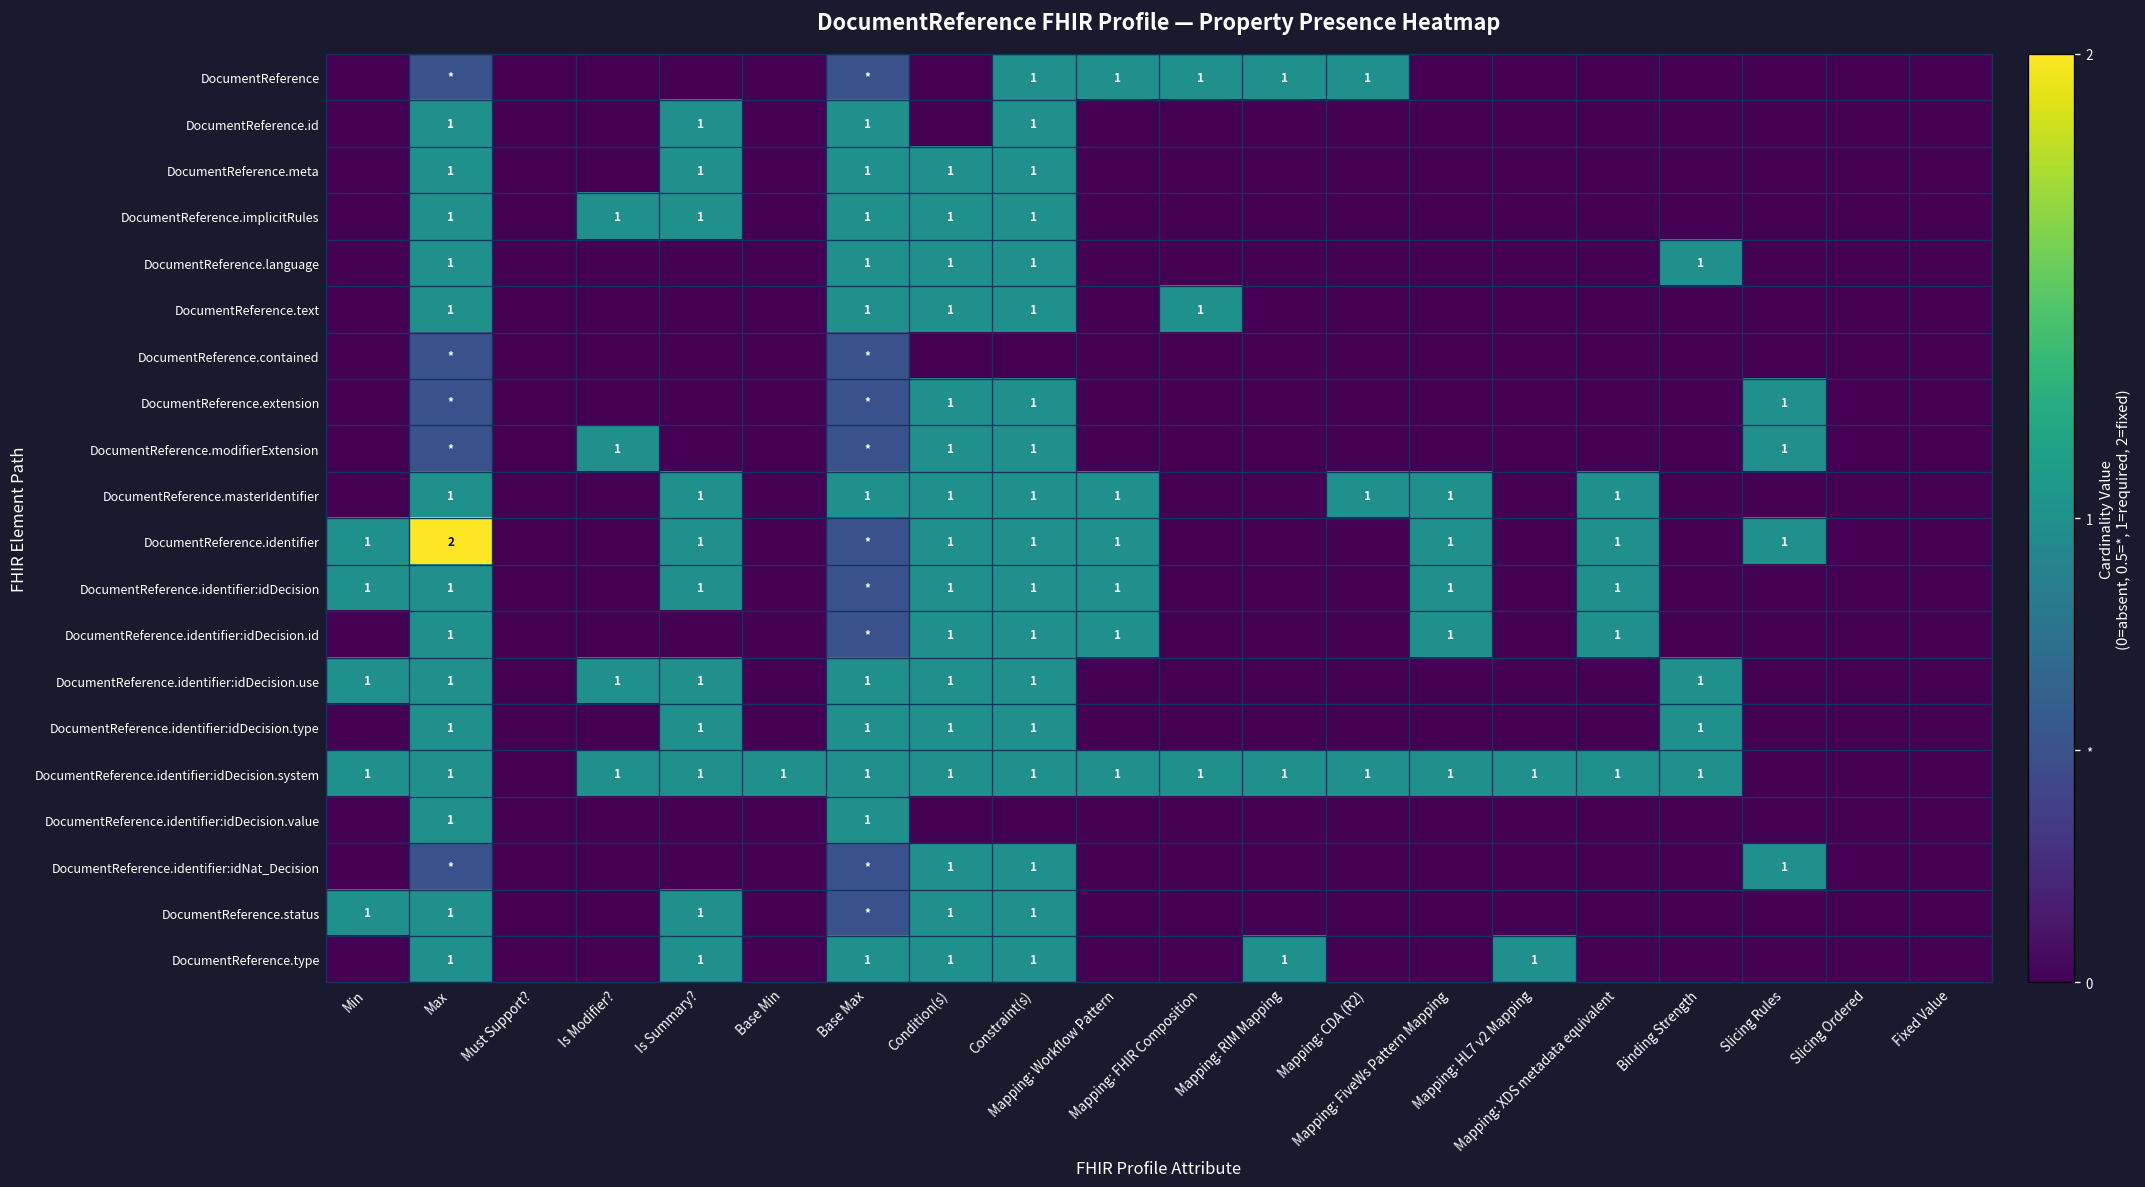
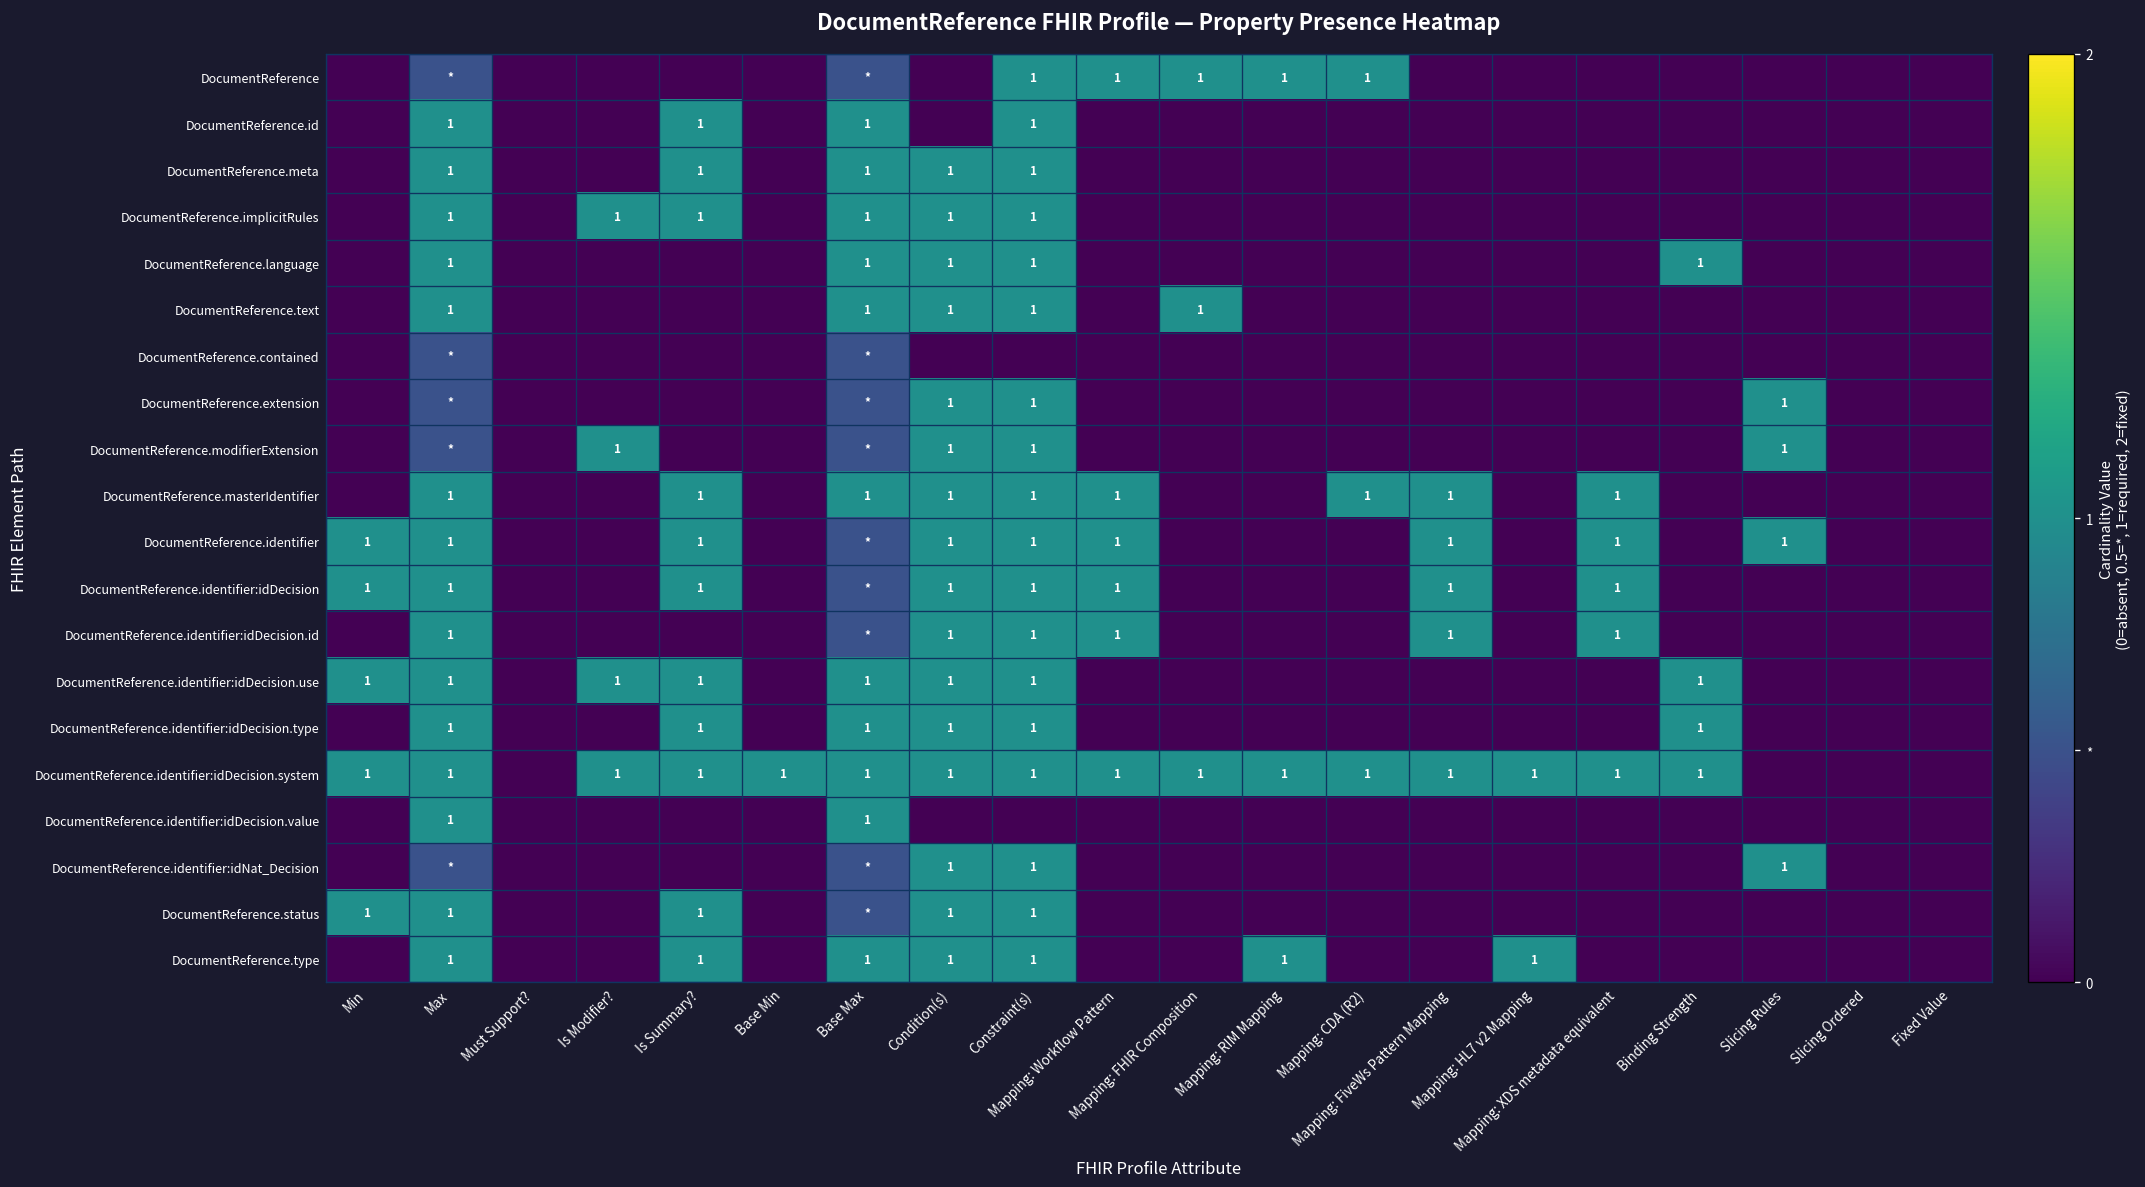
DocumentReference.identifier, Max: 2 -> 1
